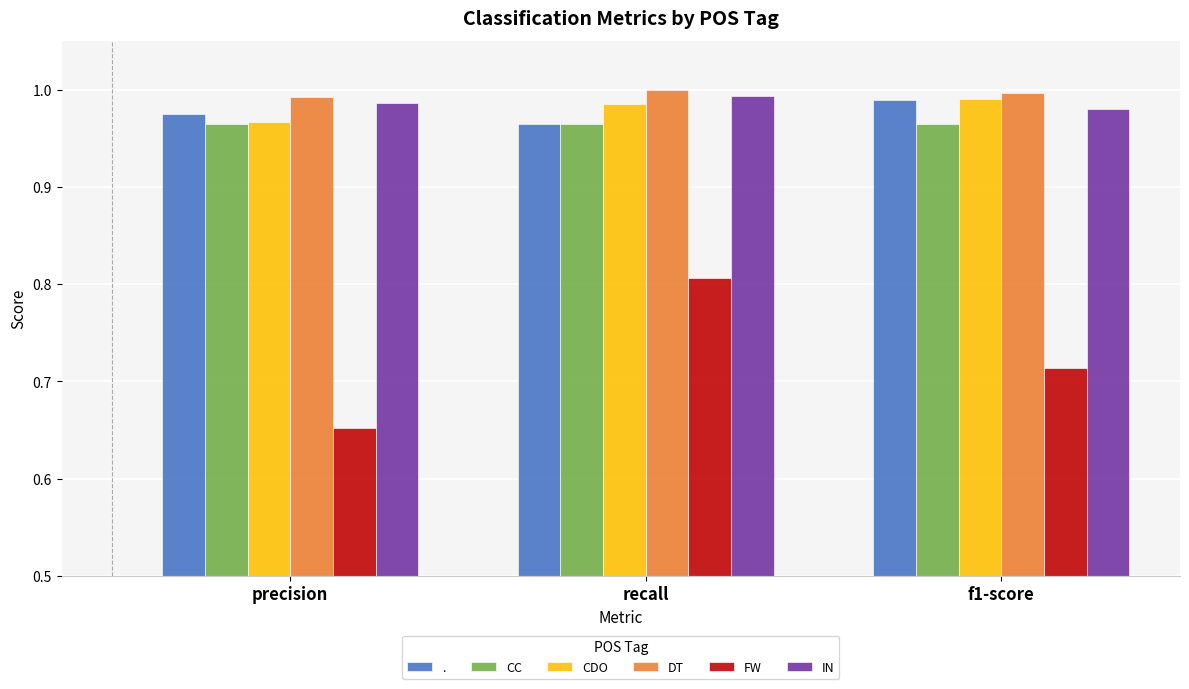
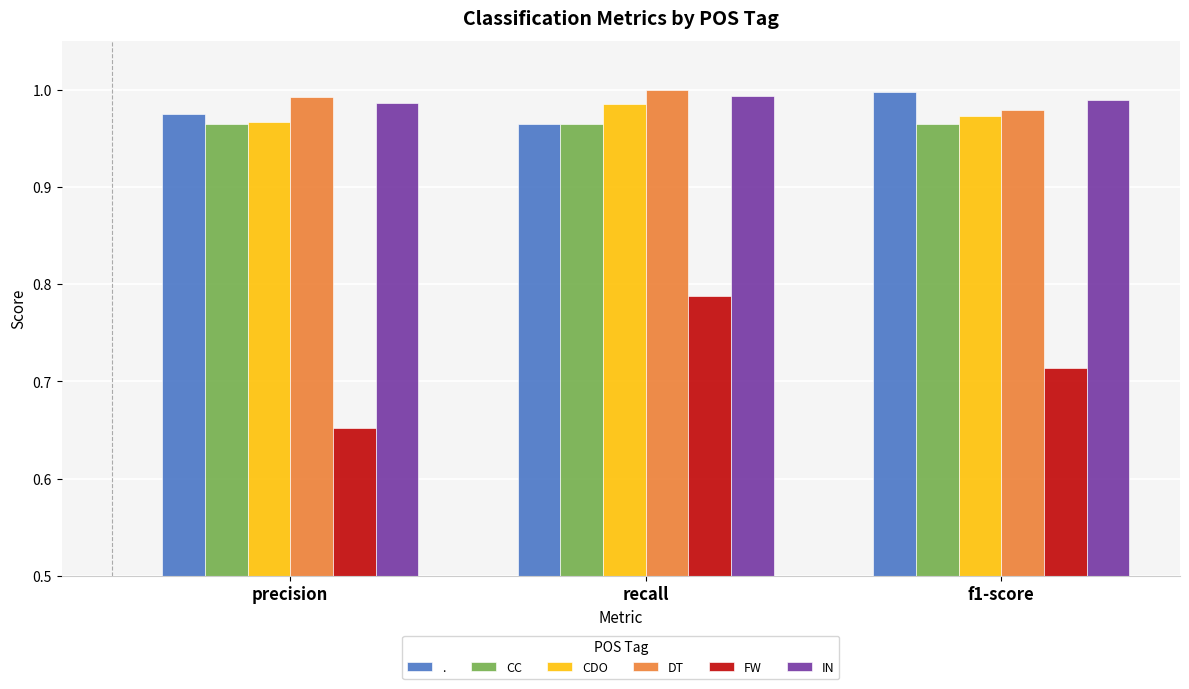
FW, recall: 0.81 -> 0.79
., f1-score: 0.99 -> 1.00
CDO, f1-score: 0.99 -> 0.97
DT, f1-score: 1.00 -> 0.98
IN, f1-score: 0.98 -> 0.99
